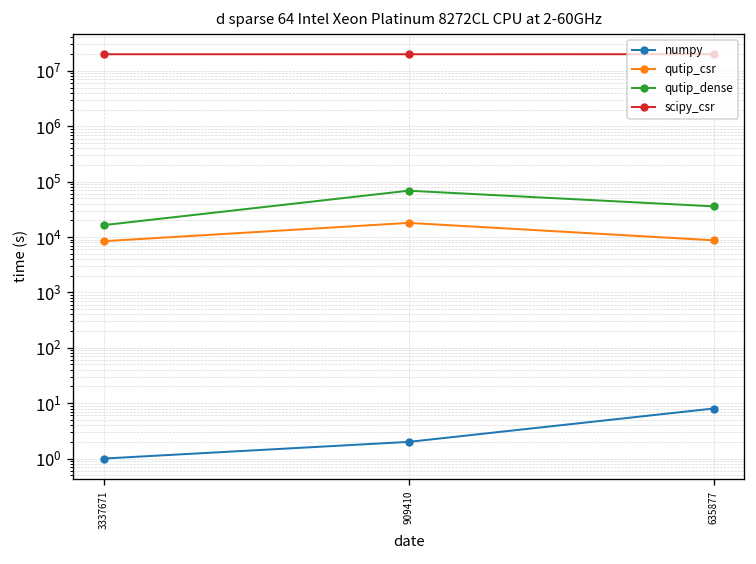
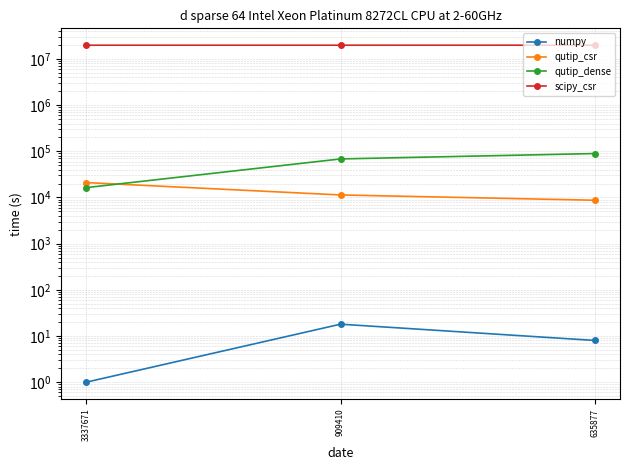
qutip_csr, 3337671: 8000 -> 20000
numpy, 909410: 2 -> 18
qutip_csr, 909410: 18000 -> 11000
qutip_dense, 635877: 40000 -> 90000
